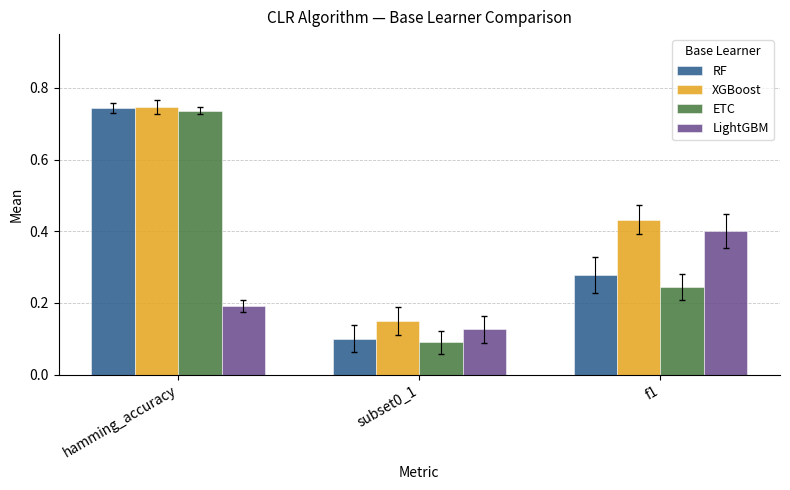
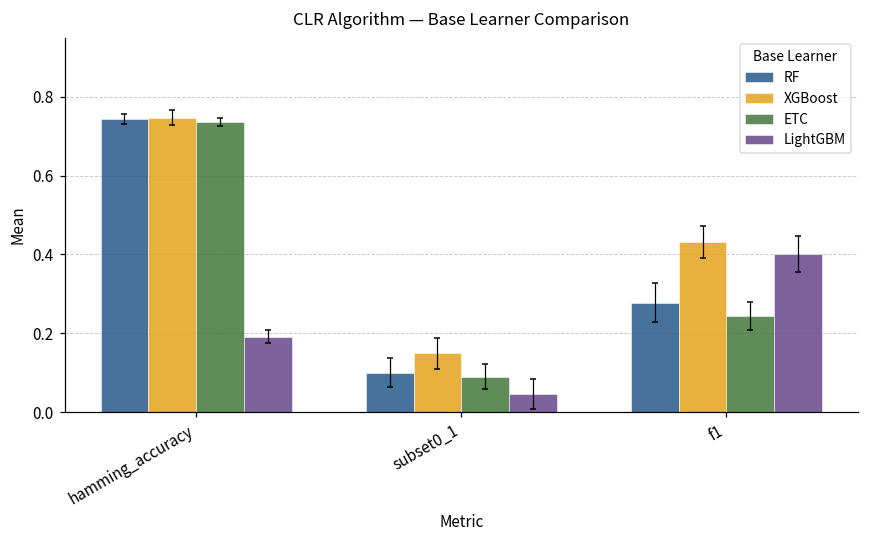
LightGBM, subset0_1: 0.13 -> 0.05
